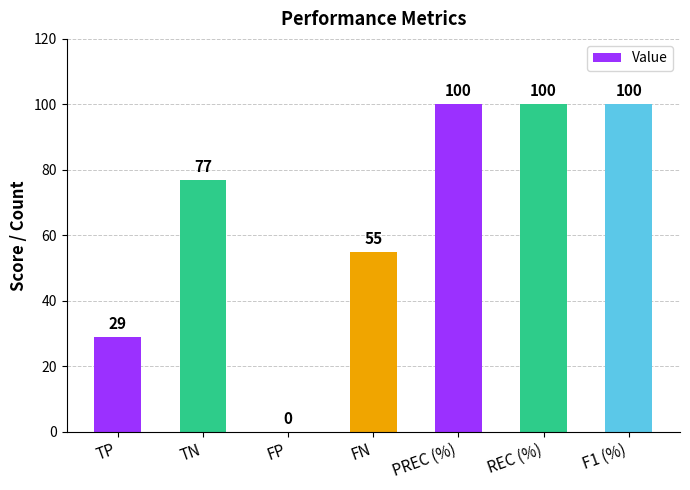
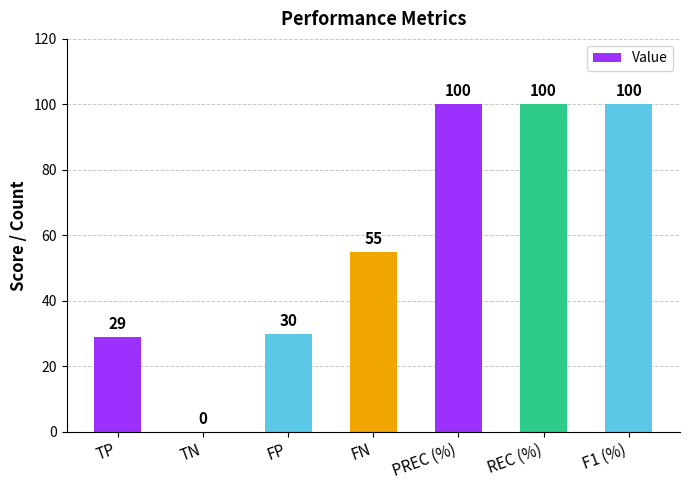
TN: 77 -> 0
FP: 0 -> 30
